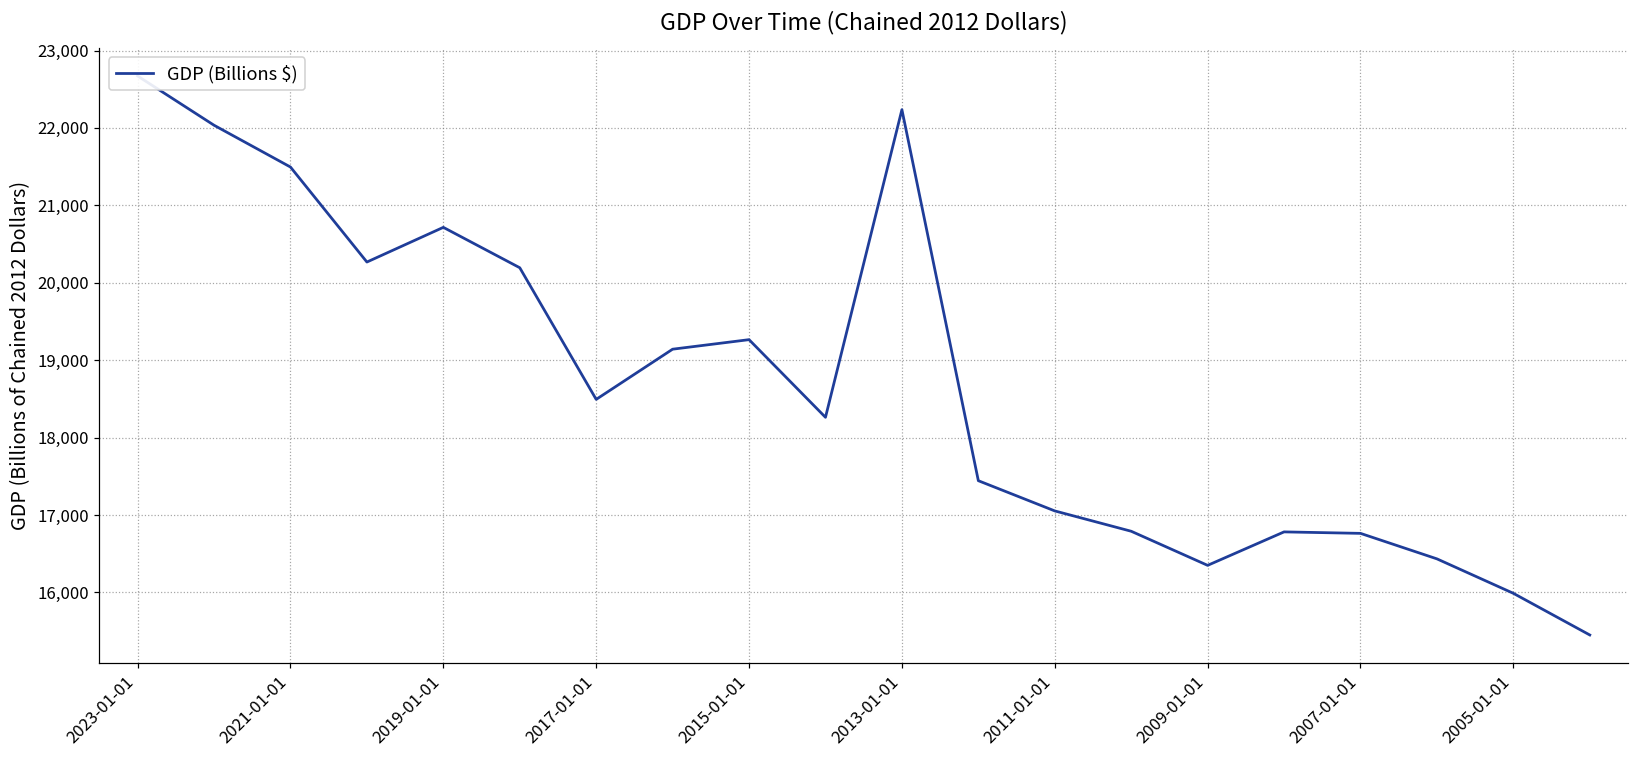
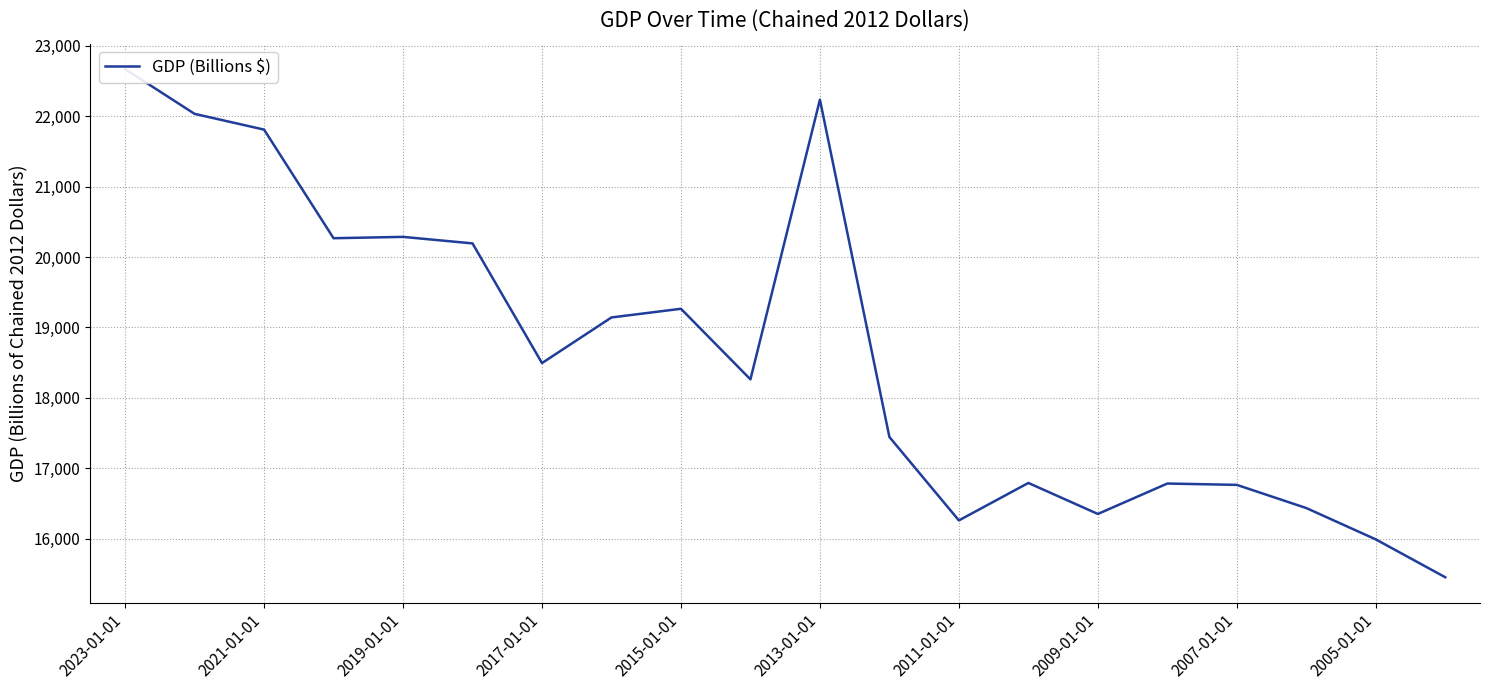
2021-01-01: 21,500 -> 21,800
2019-01-01: 20,700 -> 20,300
2011-01-01: 17,100 -> 16,300
